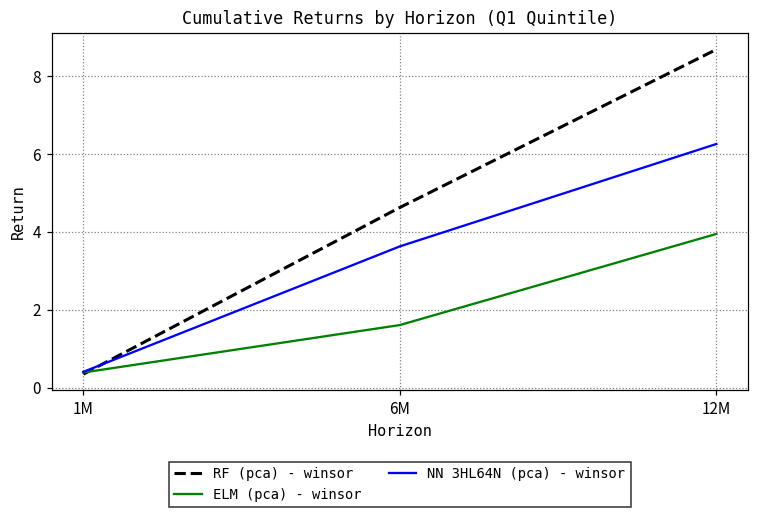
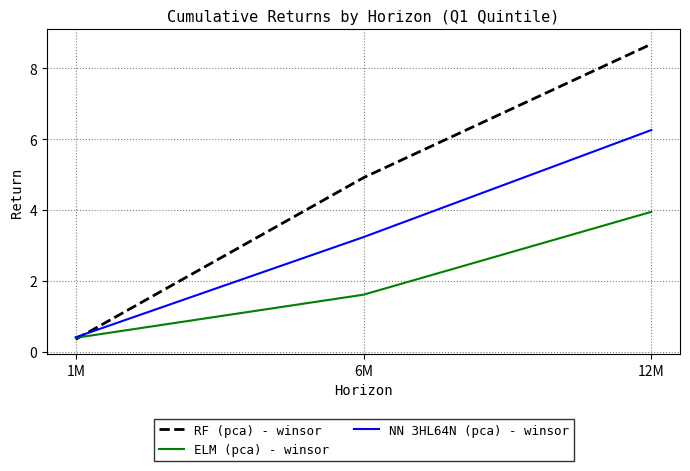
RF (pca) - winsor, 6M: 4.6 -> 4.9
NN 3HL64N (pca) - winsor, 6M: 3.6 -> 3.2
